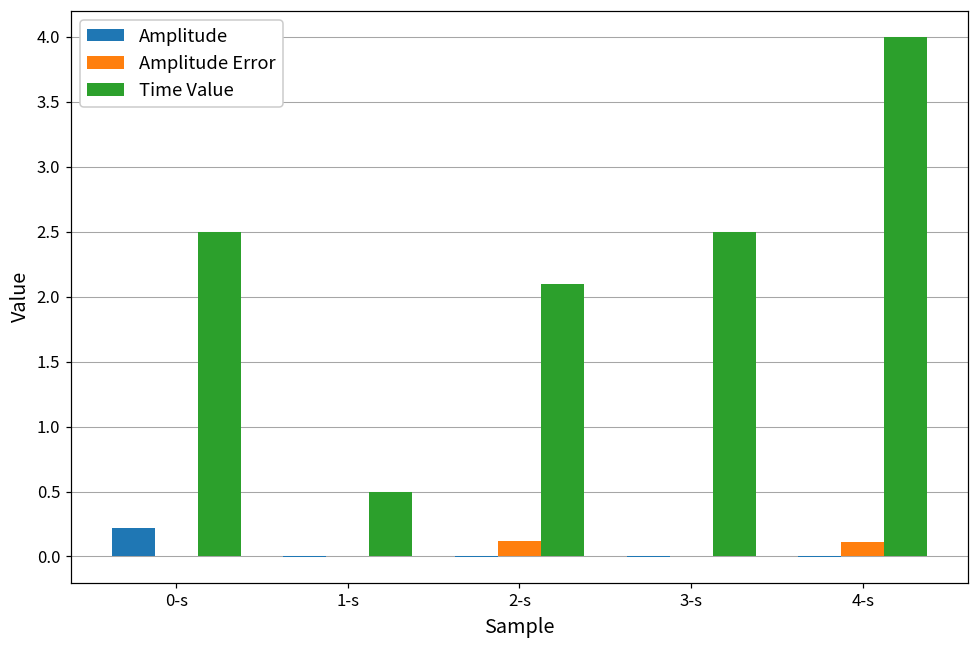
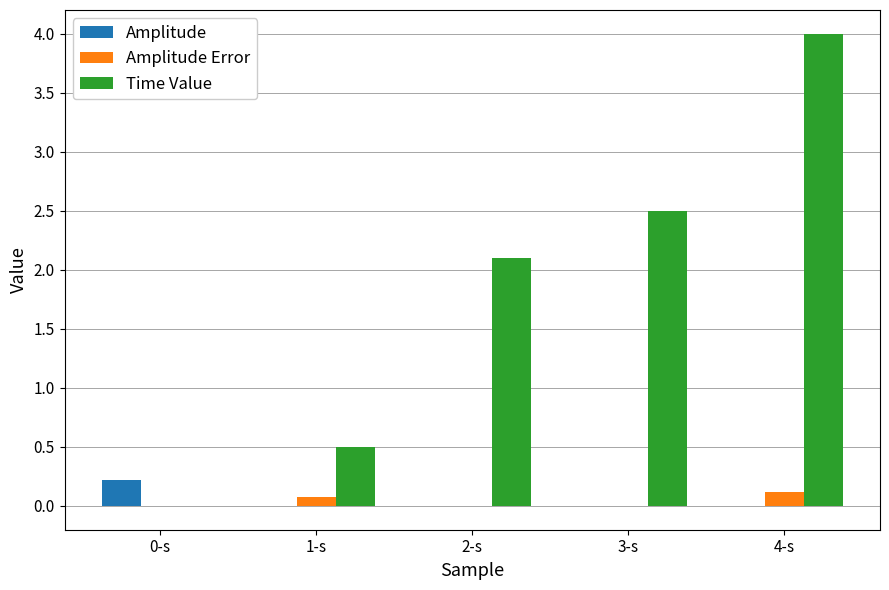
Time Value, 0-s: 2.5 -> 0.0
Amplitude Error, 1-s: 0.00 -> 0.07
Amplitude Error, 2-s: 0.12 -> 0.00
